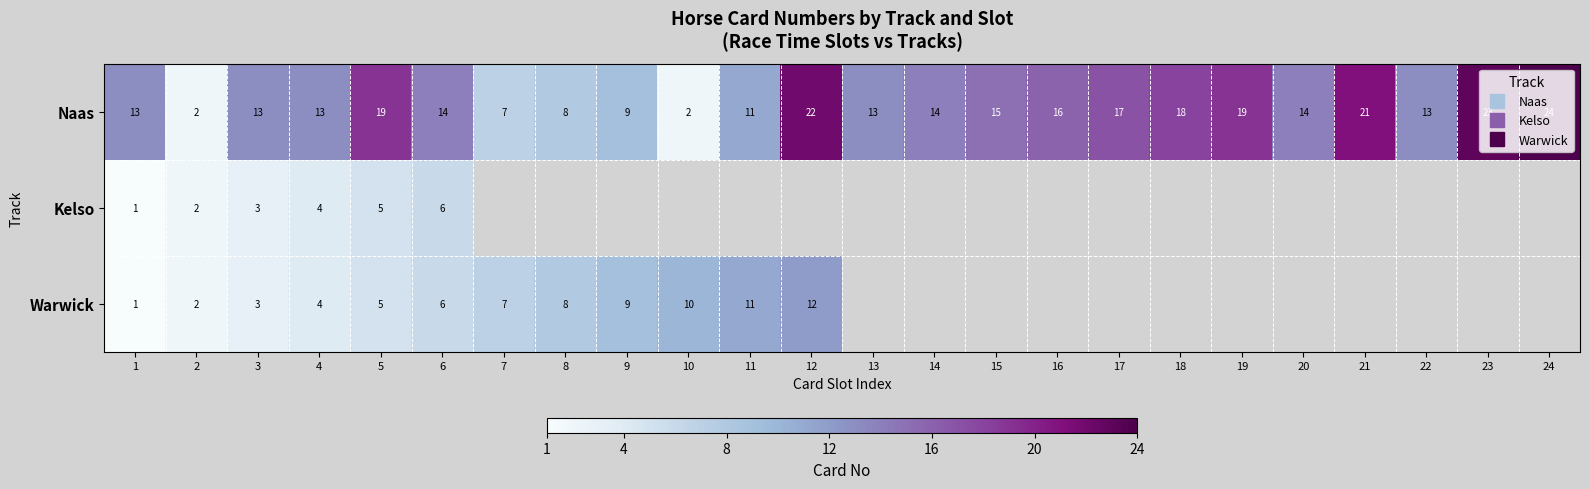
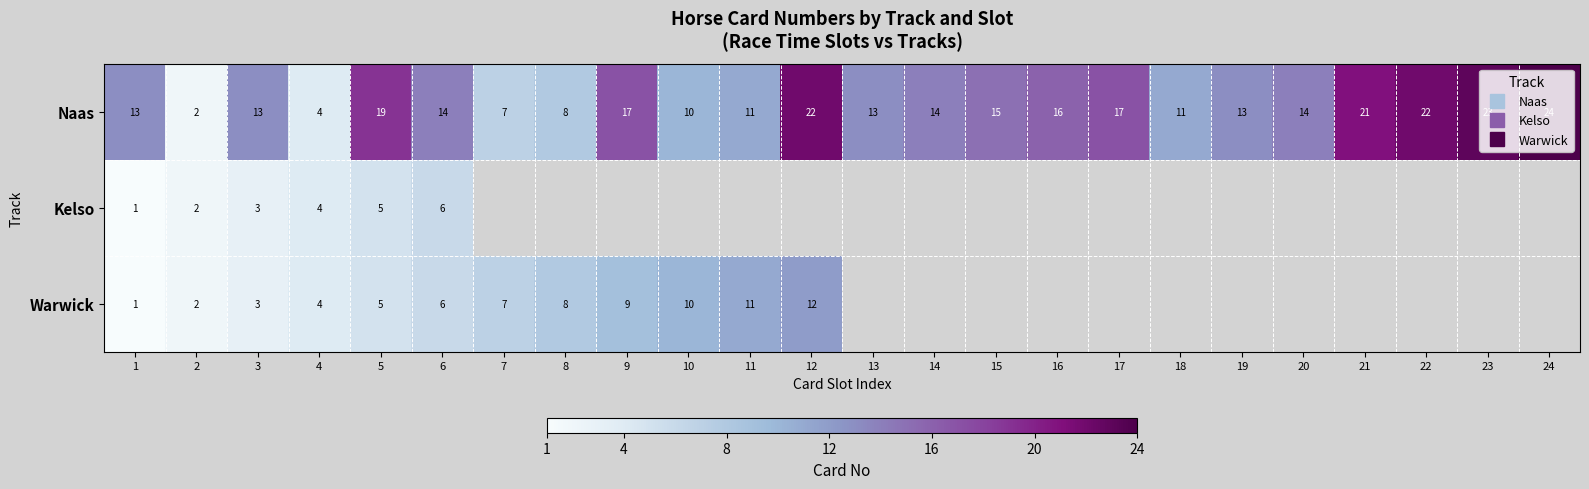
Naas, 4: 13 -> 4
Naas, 9: 9 -> 17
Naas, 10: 2 -> 10
Naas, 18: 18 -> 11
Naas, 19: 19 -> 13
Naas, 22: 13 -> 22
